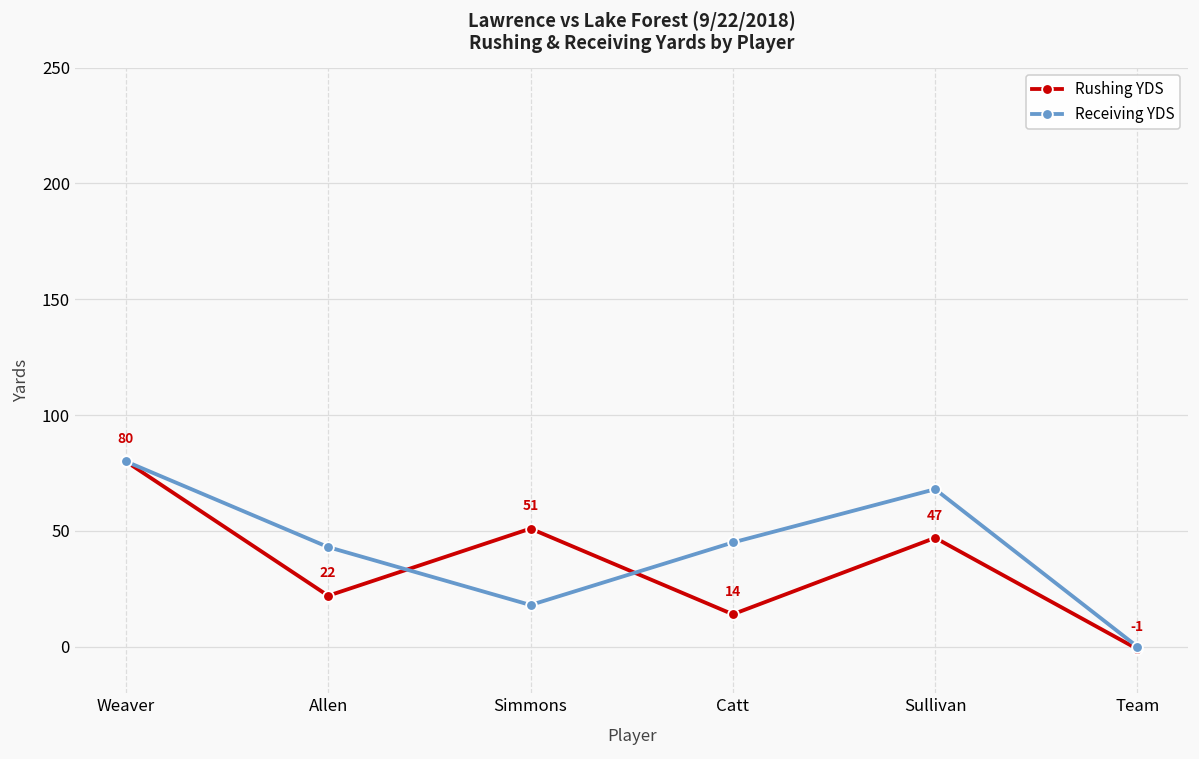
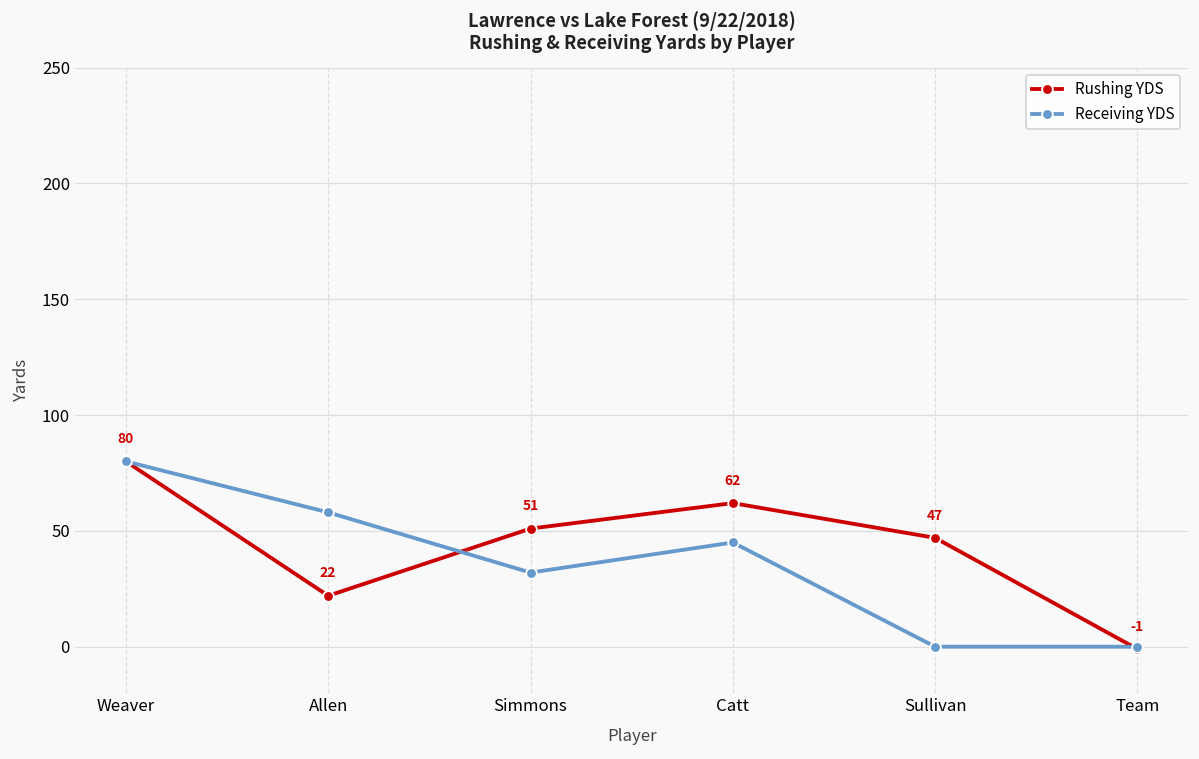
Receiving YDS, Allen: 43 -> 58
Receiving YDS, Simmons: 18 -> 32
Rushing YDS, Catt: 14 -> 62
Receiving YDS, Sullivan: 68 -> 0
